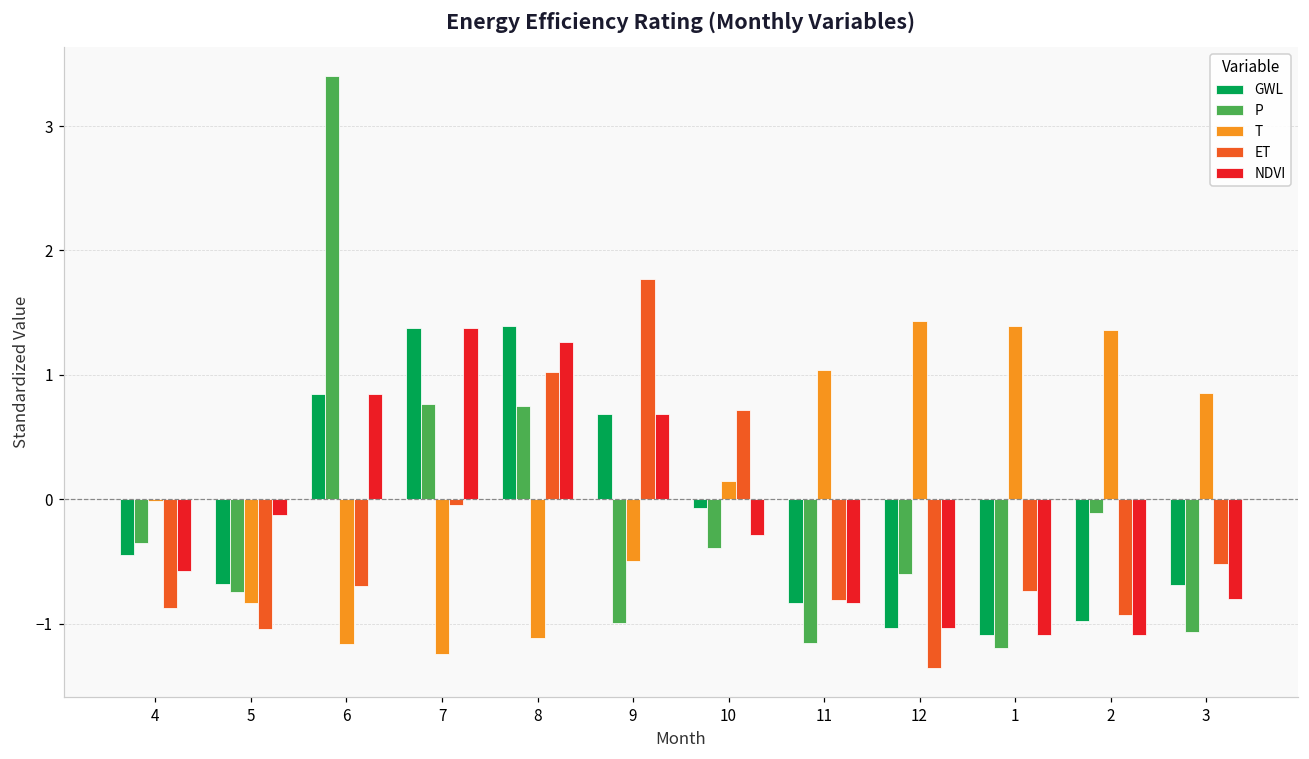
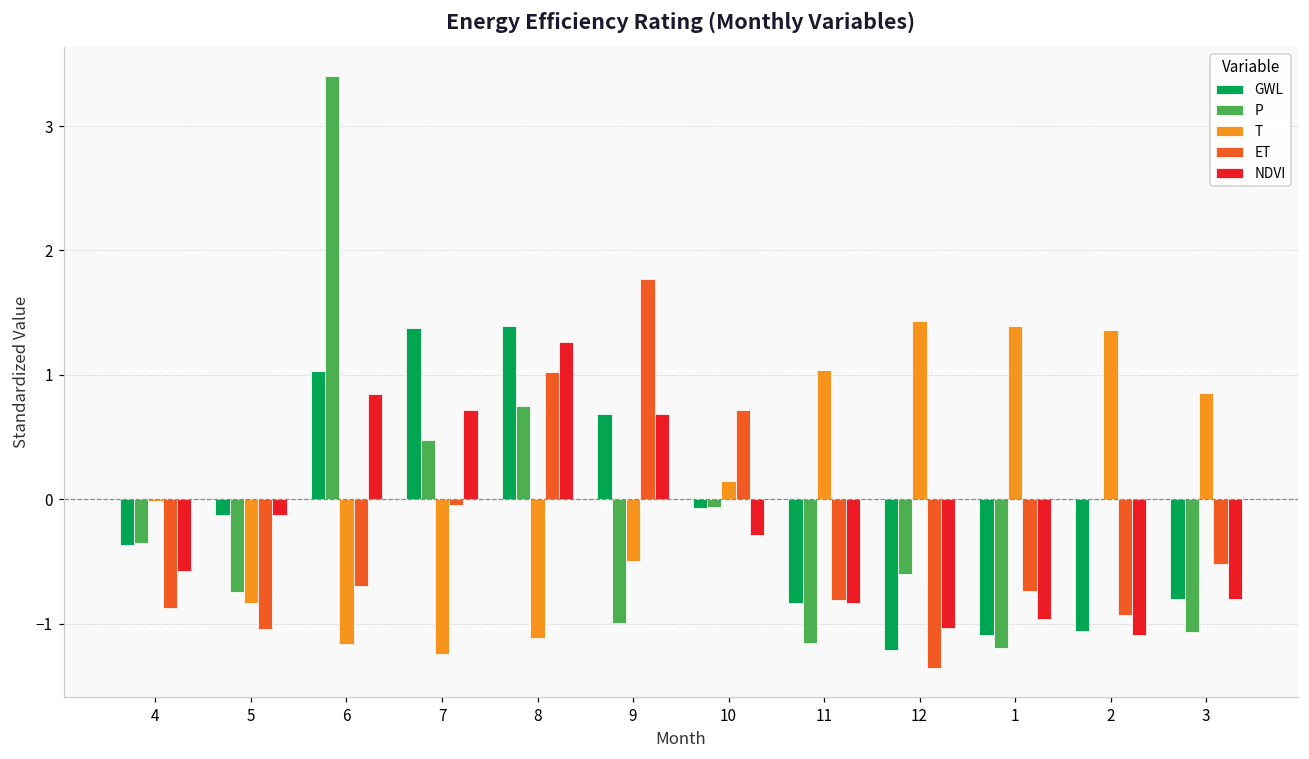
GWL, 4: -0.44 -> -0.36
GWL, 5: -0.68 -> -0.13
GWL, 6: 0.84 -> 1.03
P, 7: 0.77 -> 0.48
NDVI, 7: 1.38 -> 0.72
P, 10: -0.39 -> -0.06
GWL, 12: -1.03 -> -1.21
NDVI, 1: -1.09 -> -0.96
GWL, 2: -0.97 -> -1.06
P, 2: -0.11 -> 0.00
GWL, 3: -0.69 -> -0.80
